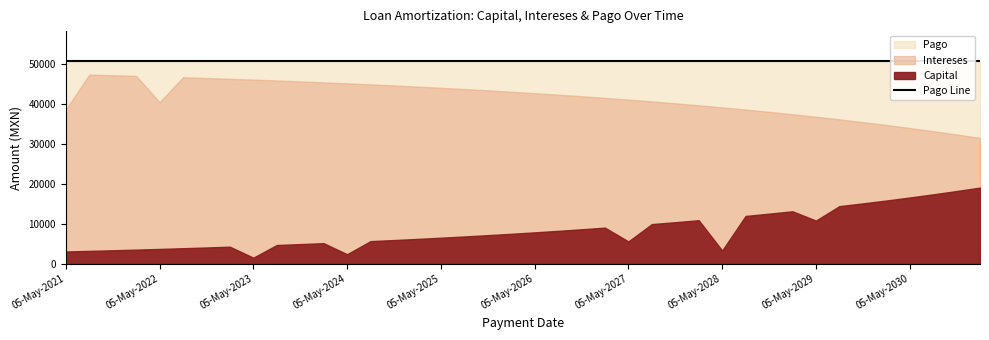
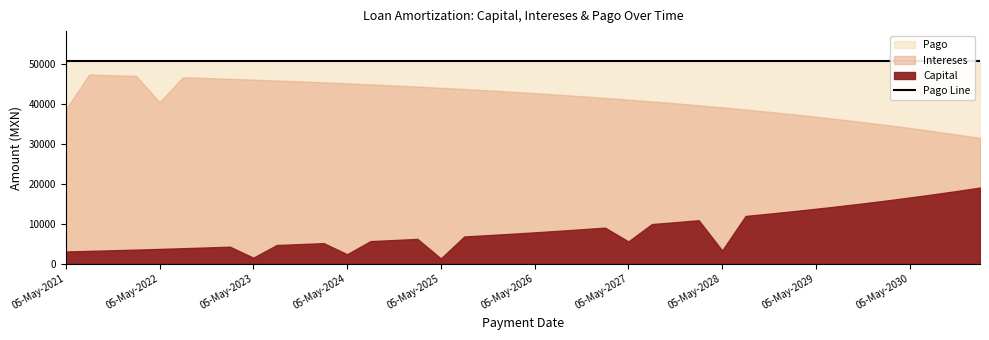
Capital, 05-May-2025: 7000 -> 1000
Capital, 05-May-2029: 11000 -> 14000
